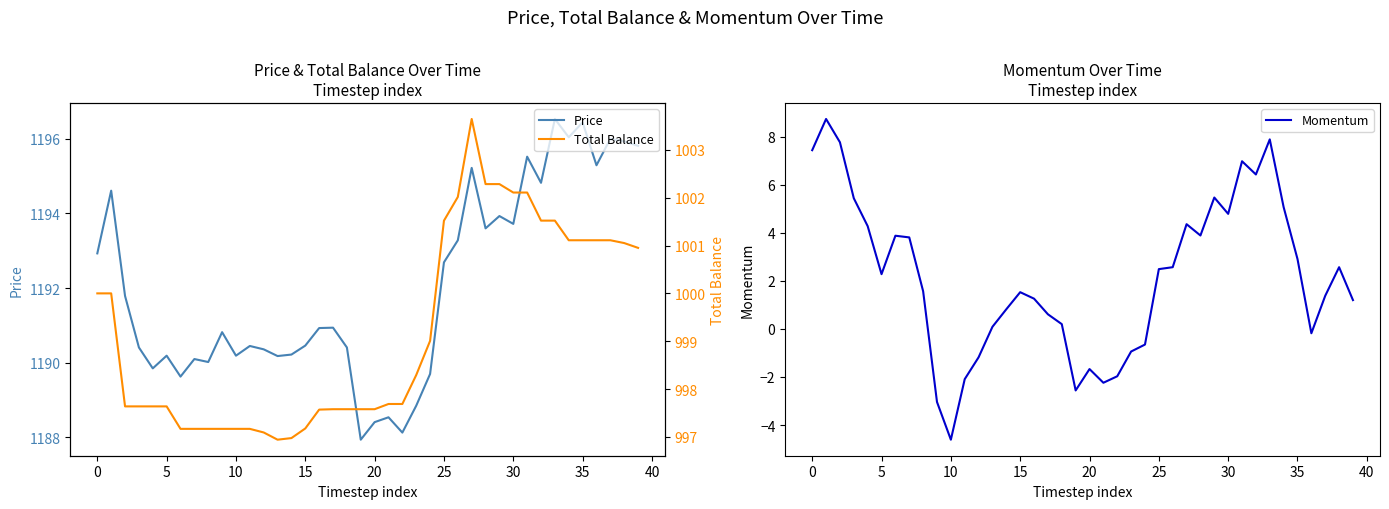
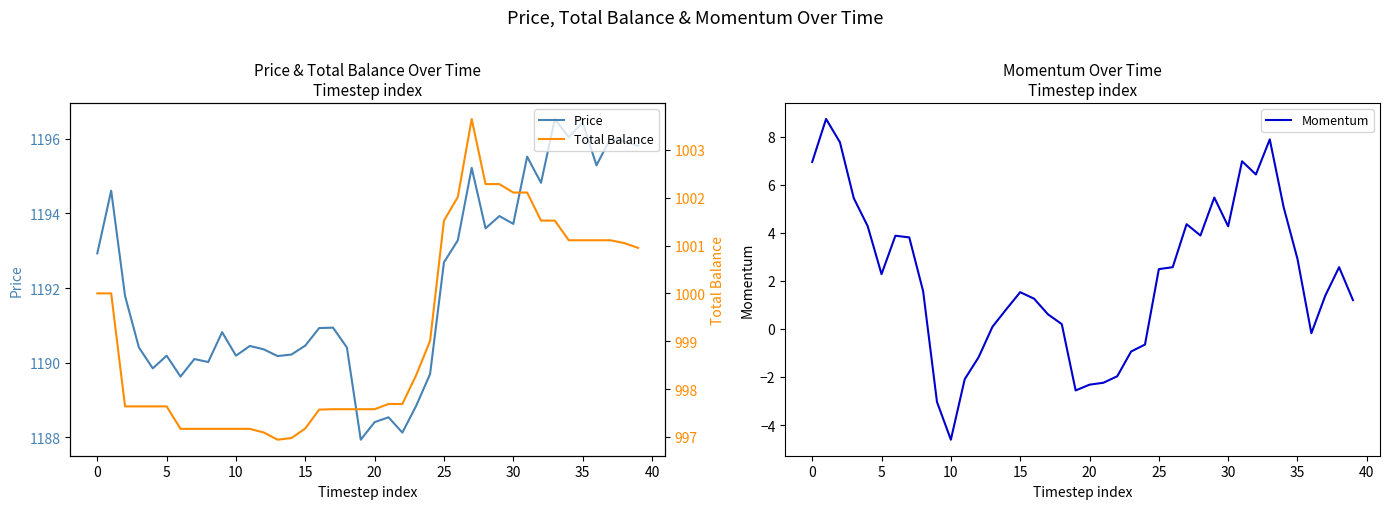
Momentum Over Time Timestep index, 0: 7.4 -> 7.0
Momentum Over Time Timestep index, 20: -1.7 -> -2.3
Momentum Over Time Timestep index, 30: 4.8 -> 4.3
